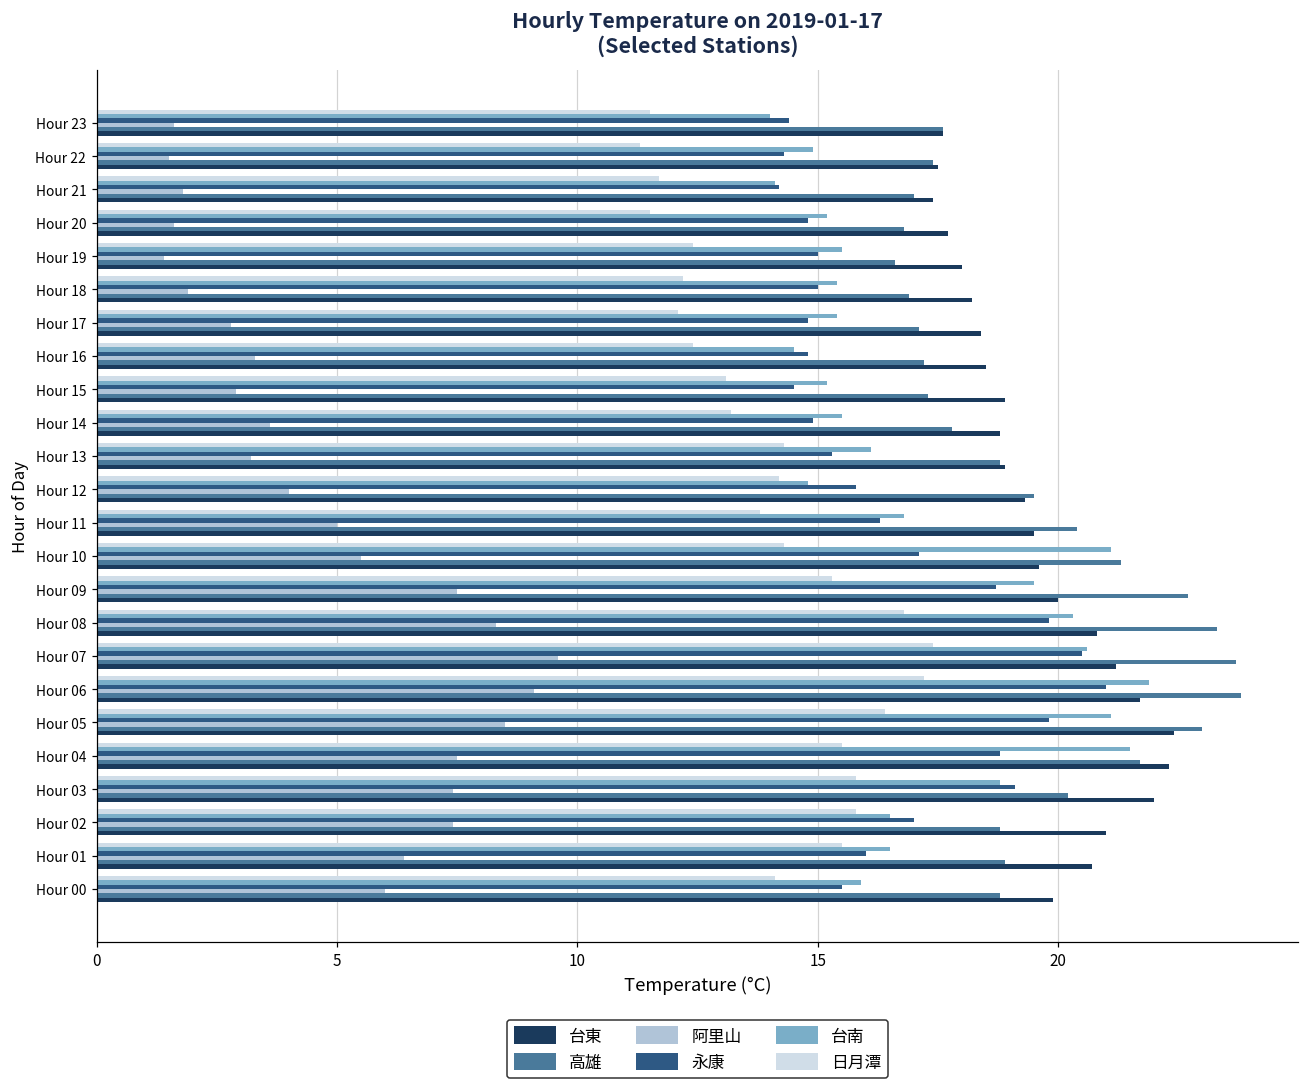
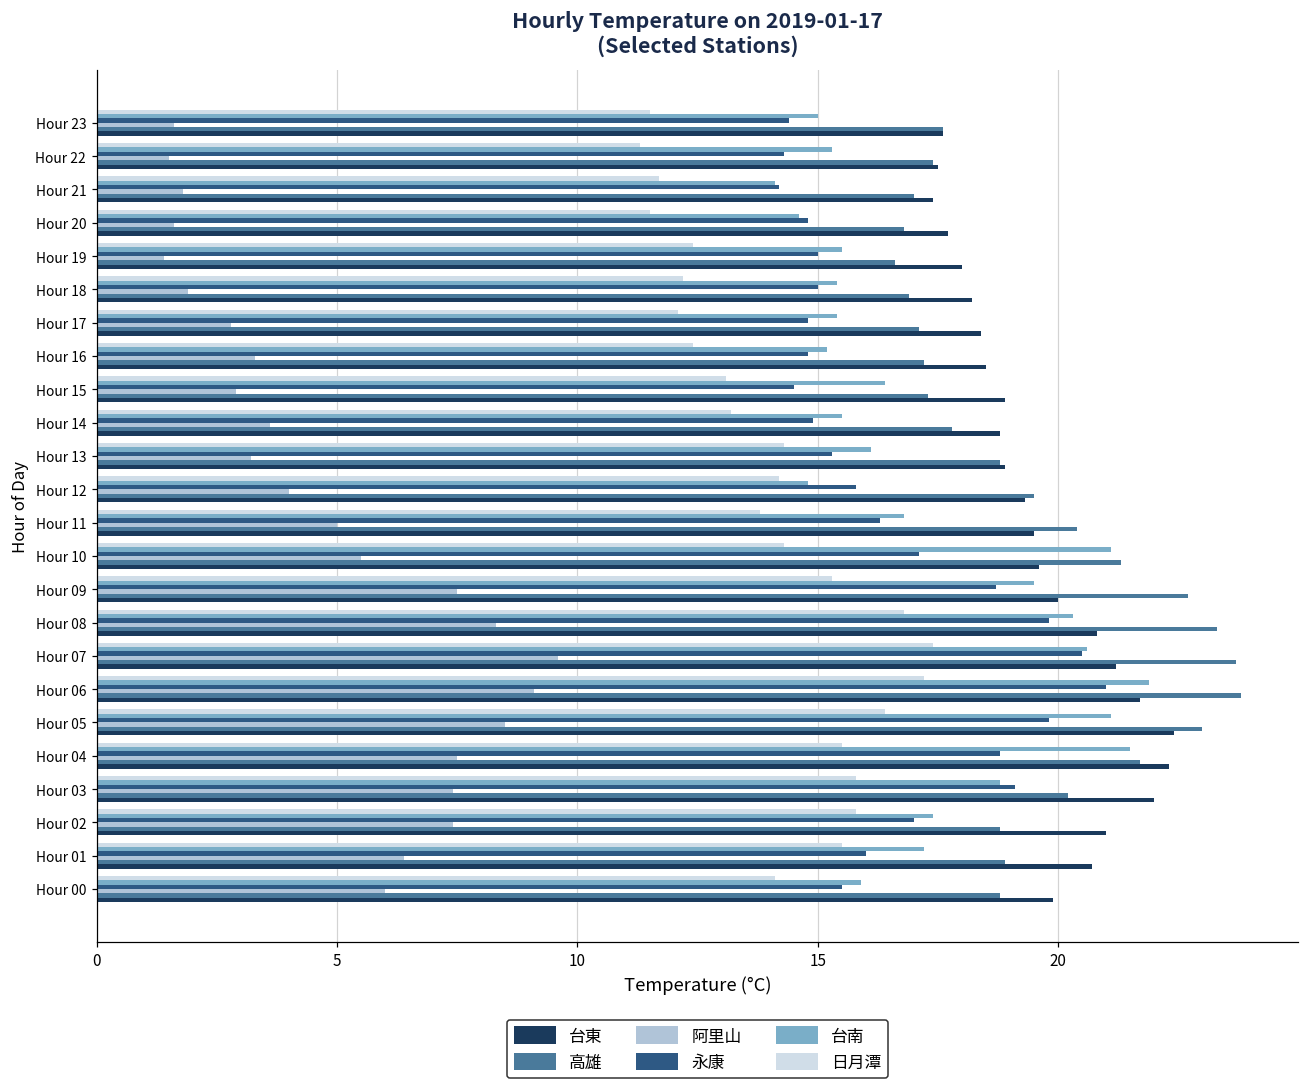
台南, Hour 23: 14 -> 15
台南, Hour 22: 14.9 -> 15.3
台南, Hour 20: 15.2 -> 14.6
台南, Hour 16: 14.5 -> 15.2
台南, Hour 15: 15.2 -> 16.4
台南, Hour 02: 16.5 -> 17.4
台南, Hour 01: 16.5 -> 17.2
